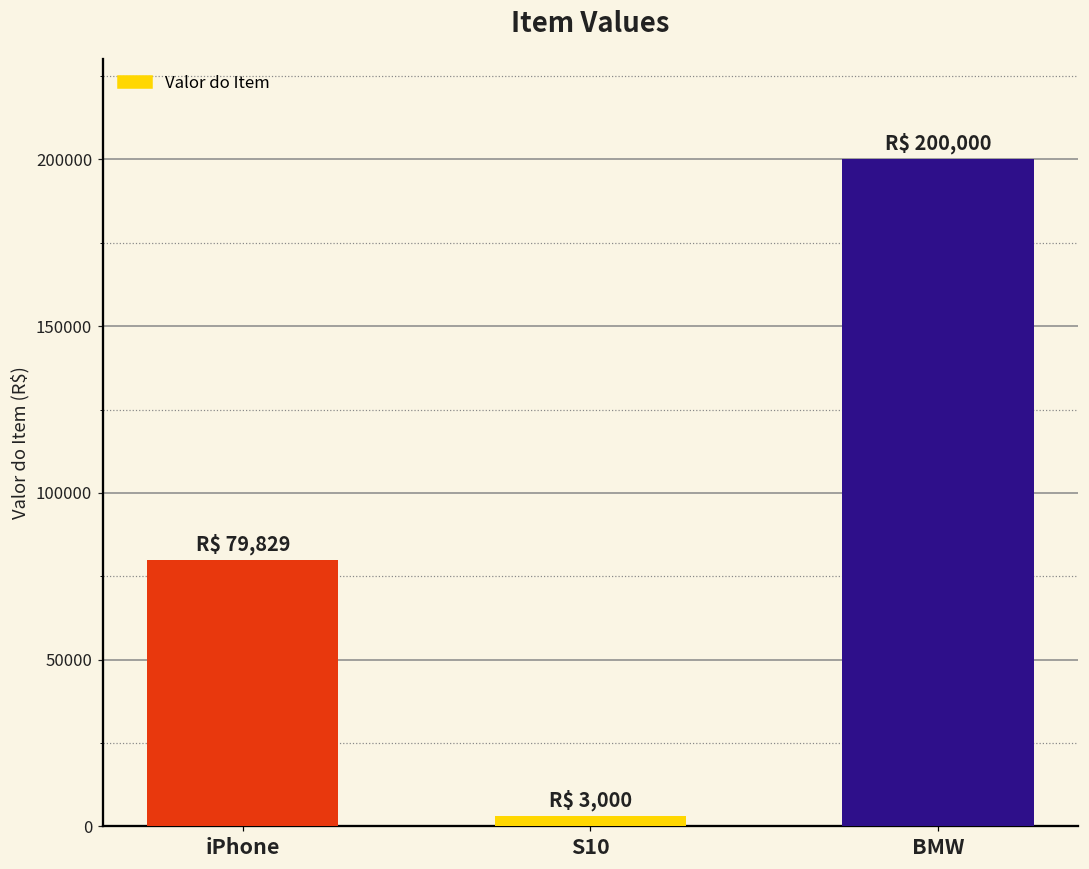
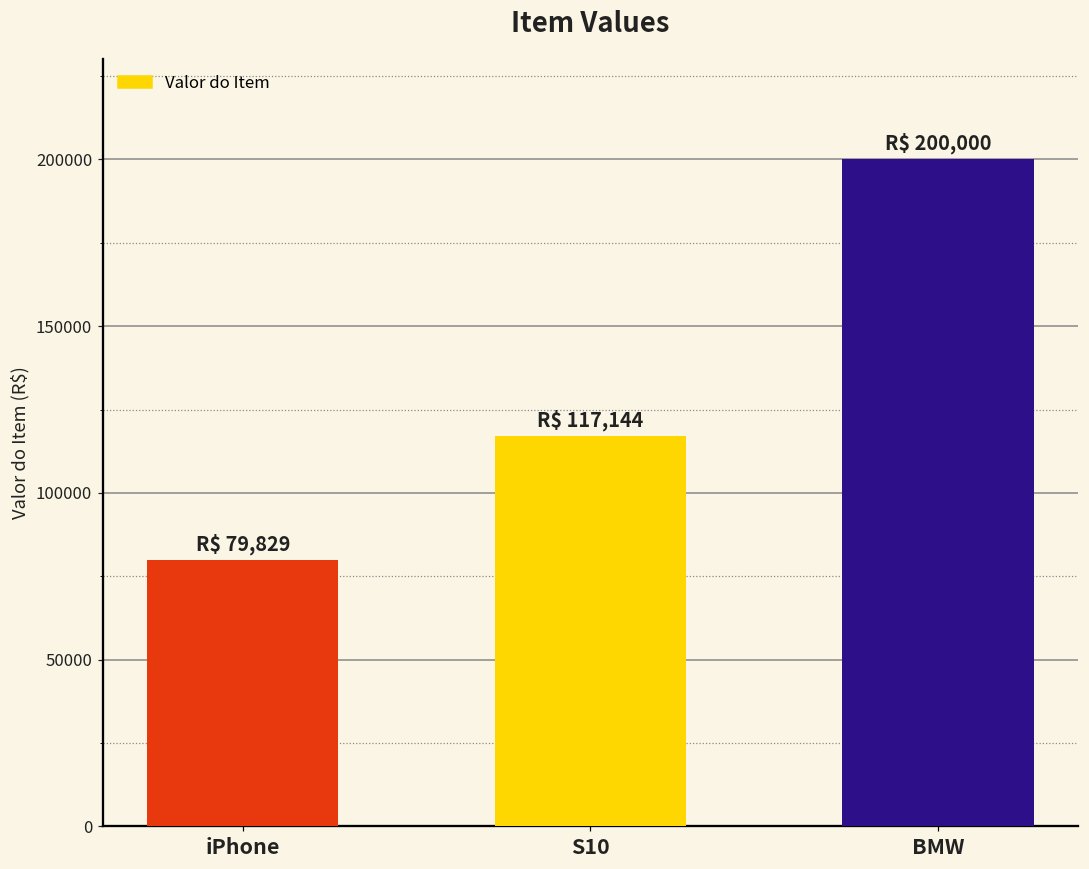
S10: 3,000 -> 117,144
